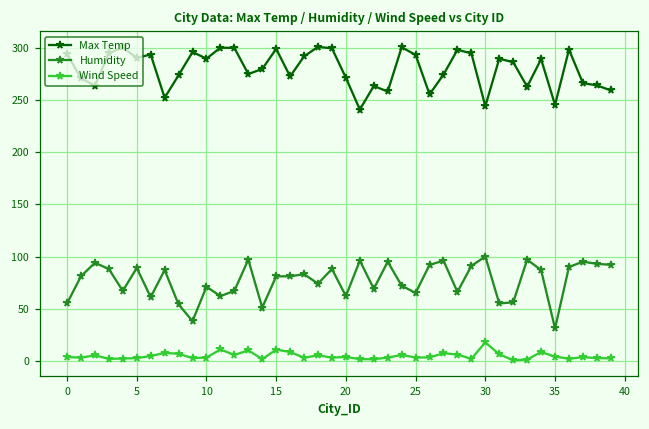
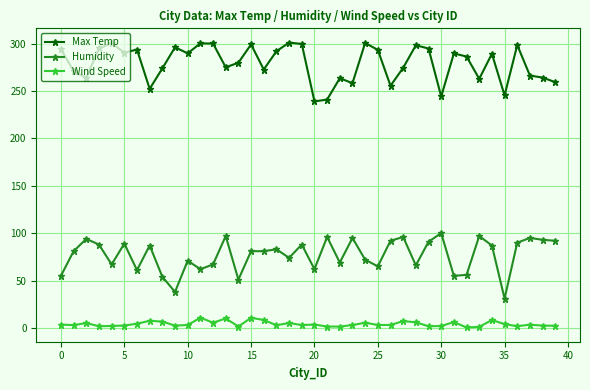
Max Temp, 20: 270 -> 240
Wind Speed, 30: 20 -> 0
